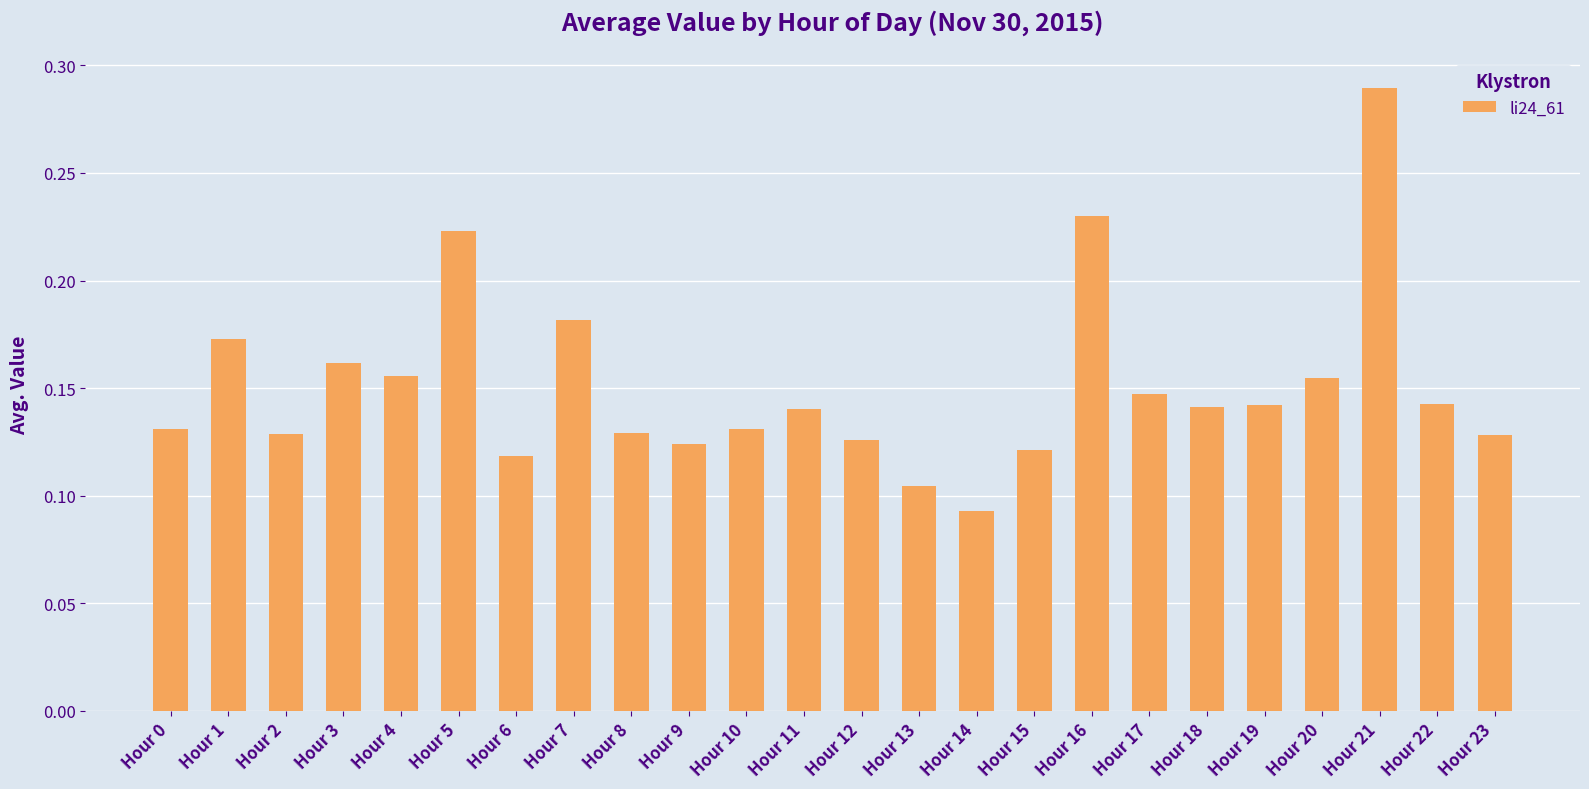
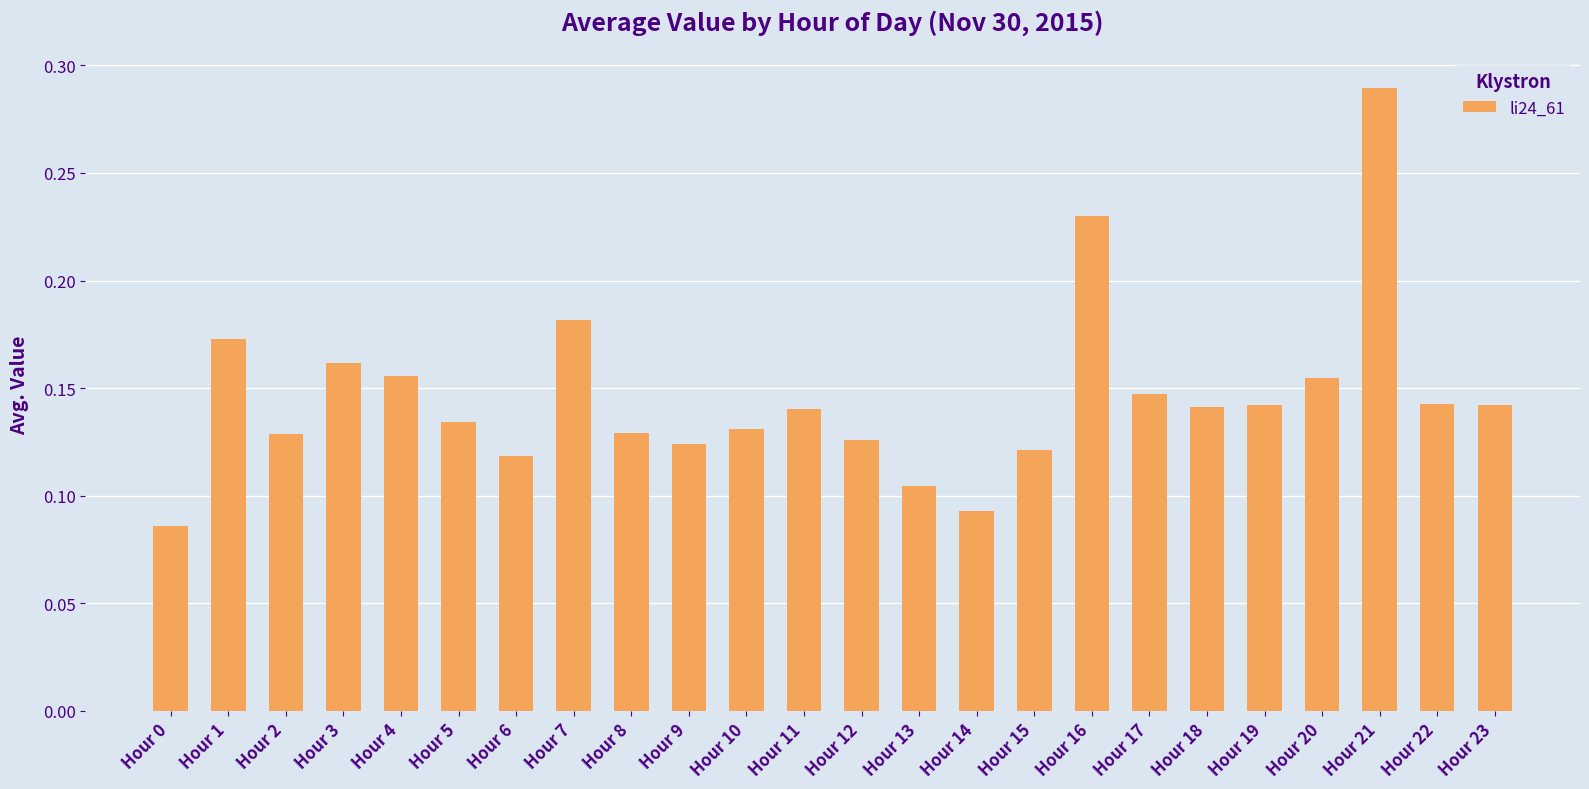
Hour 0: 0.131 -> 0.086
Hour 5: 0.223 -> 0.134
Hour 23: 0.128 -> 0.142
